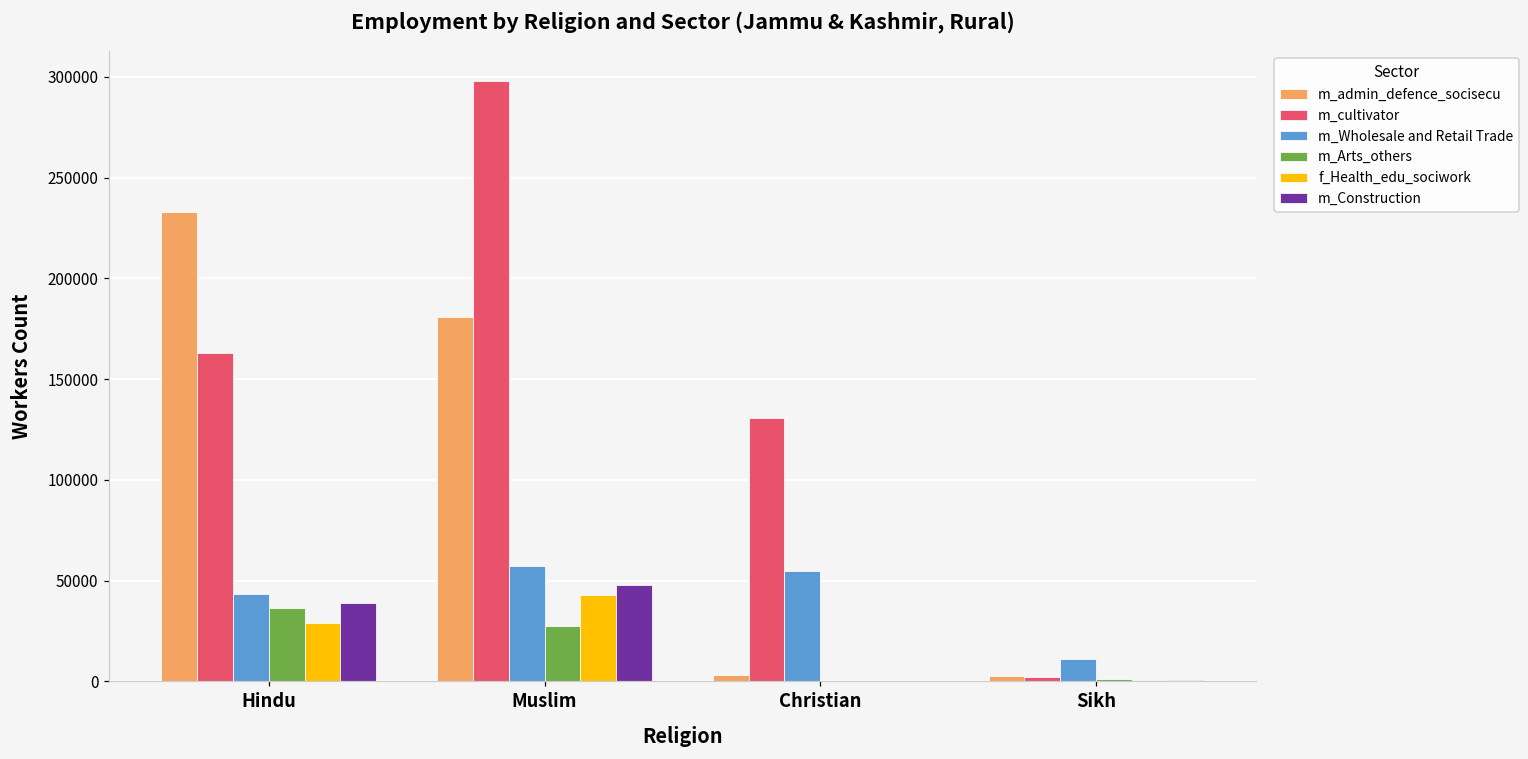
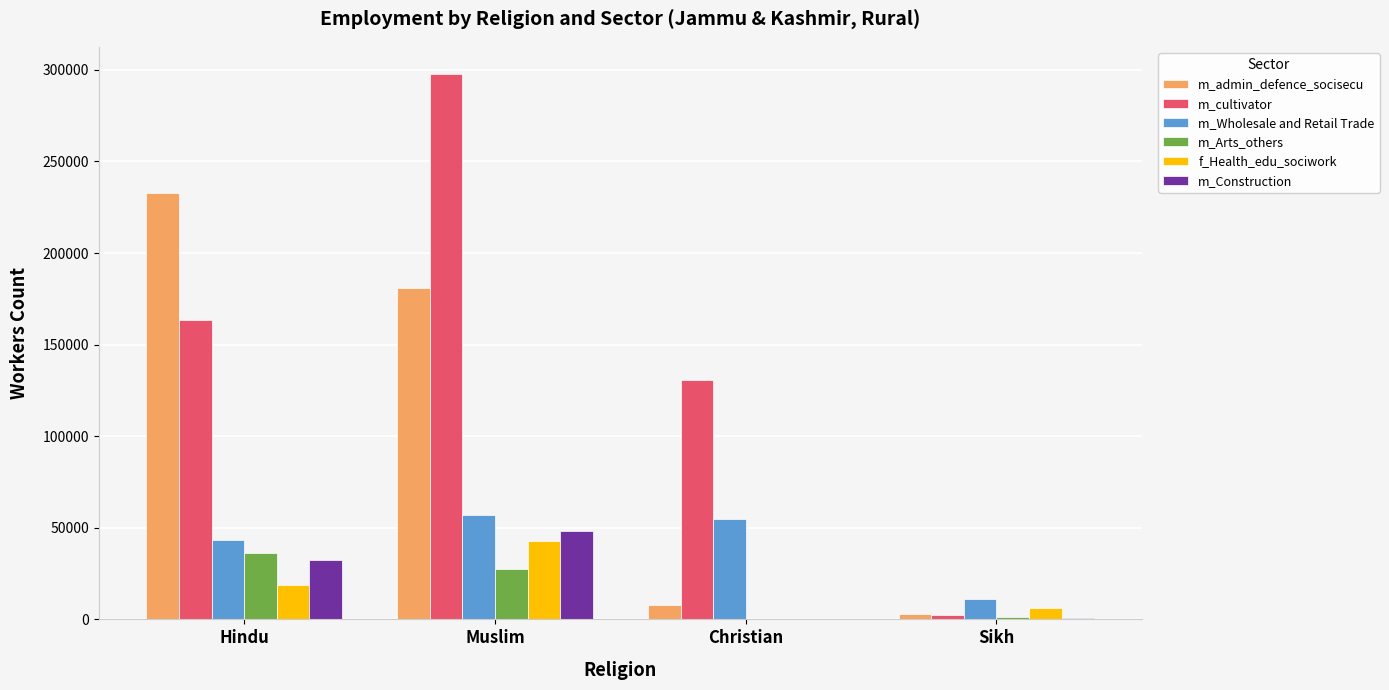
f_Health_edu_sociwork, Hindu: 29000 -> 19000
m_Construction, Hindu: 39000 -> 32000
m_admin_defence_socisecu, Christian: 3000 -> 8000
f_Health_edu_sociwork, Sikh: 0 -> 6000
